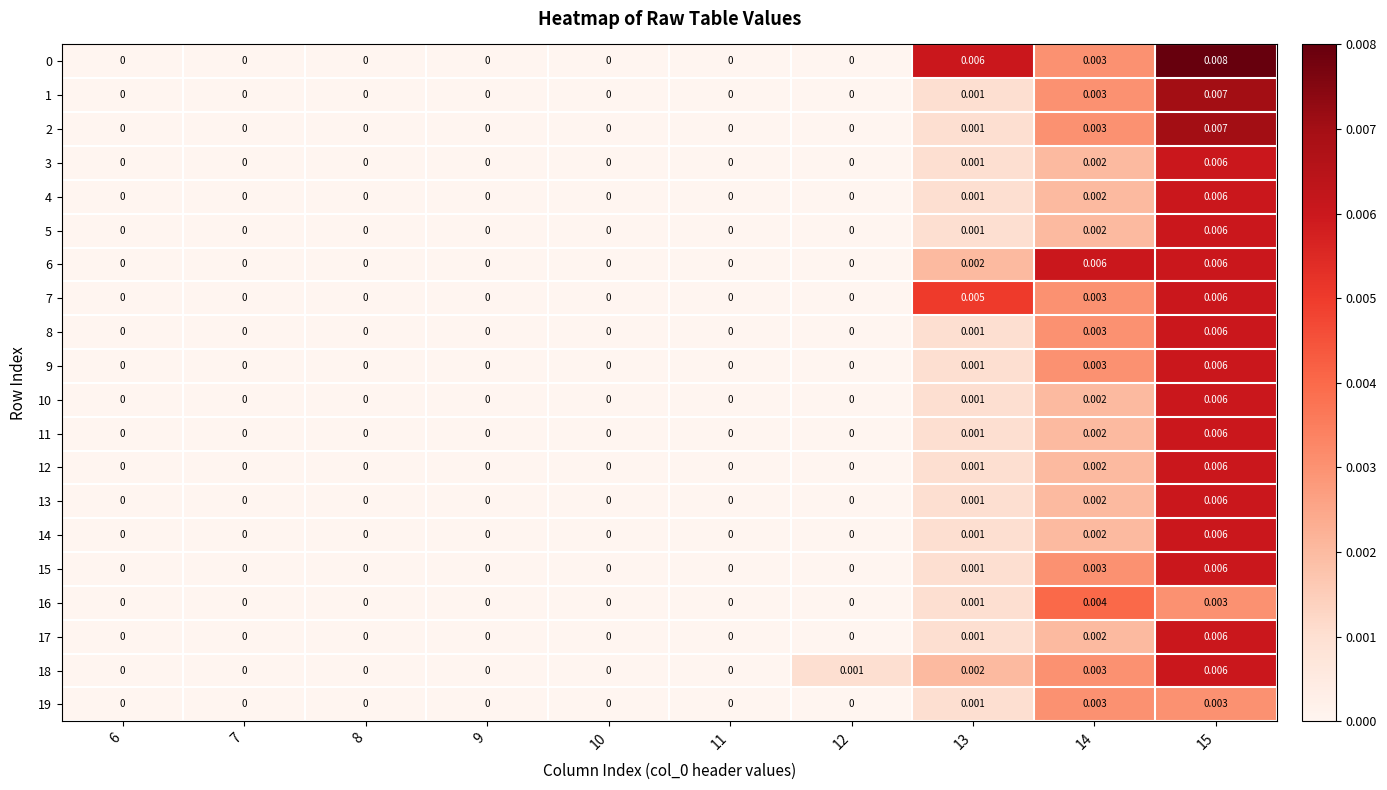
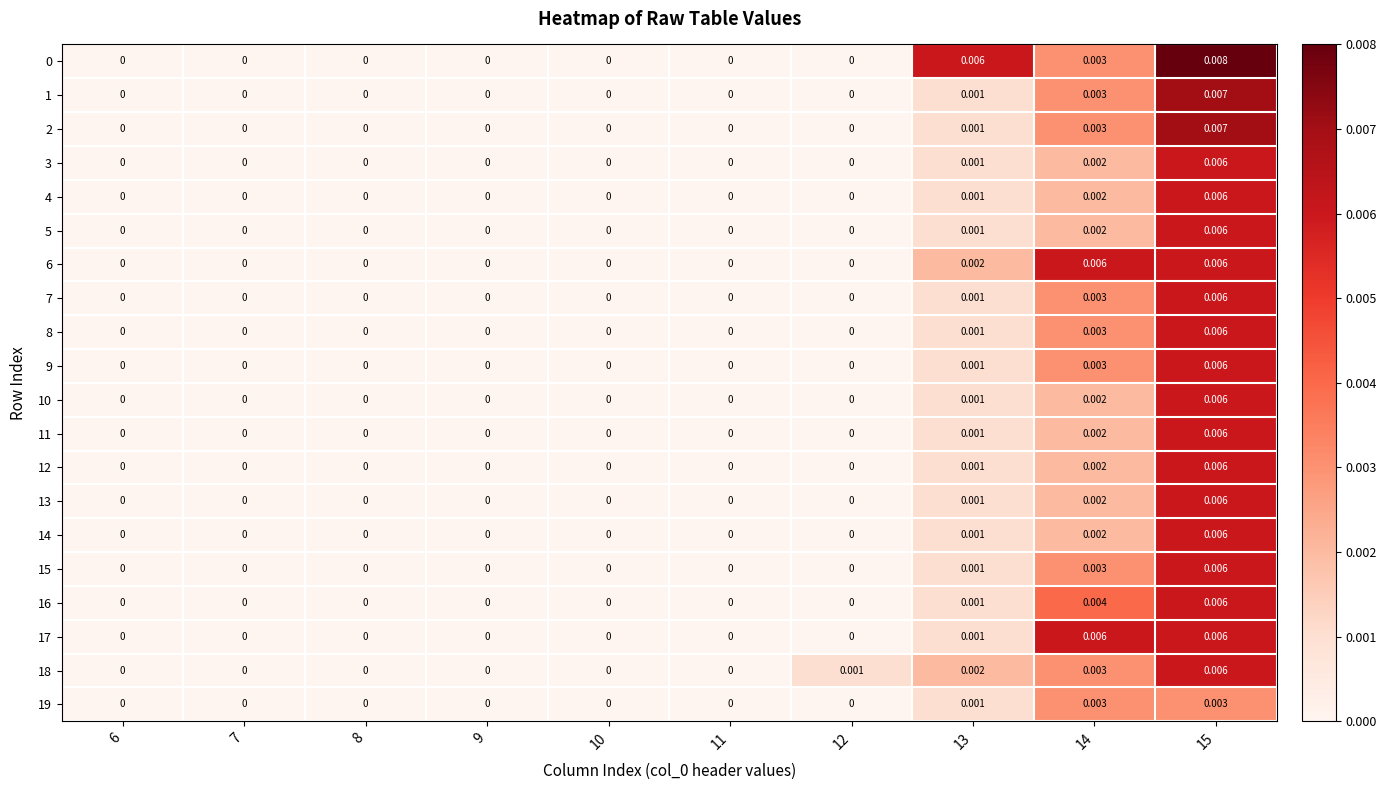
7, 13: 0.005 -> 0.001
16, 15: 0.003 -> 0.006
17, 14: 0.002 -> 0.006
